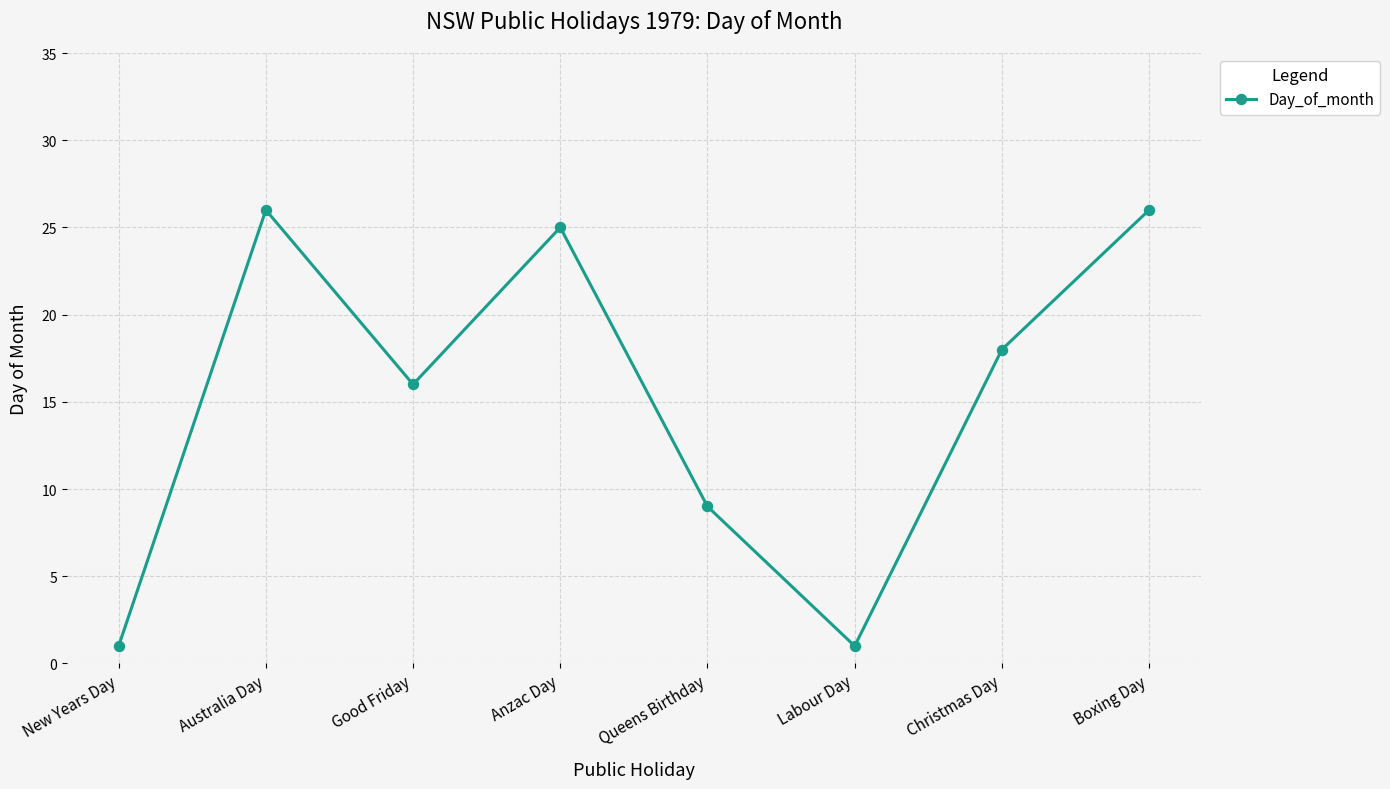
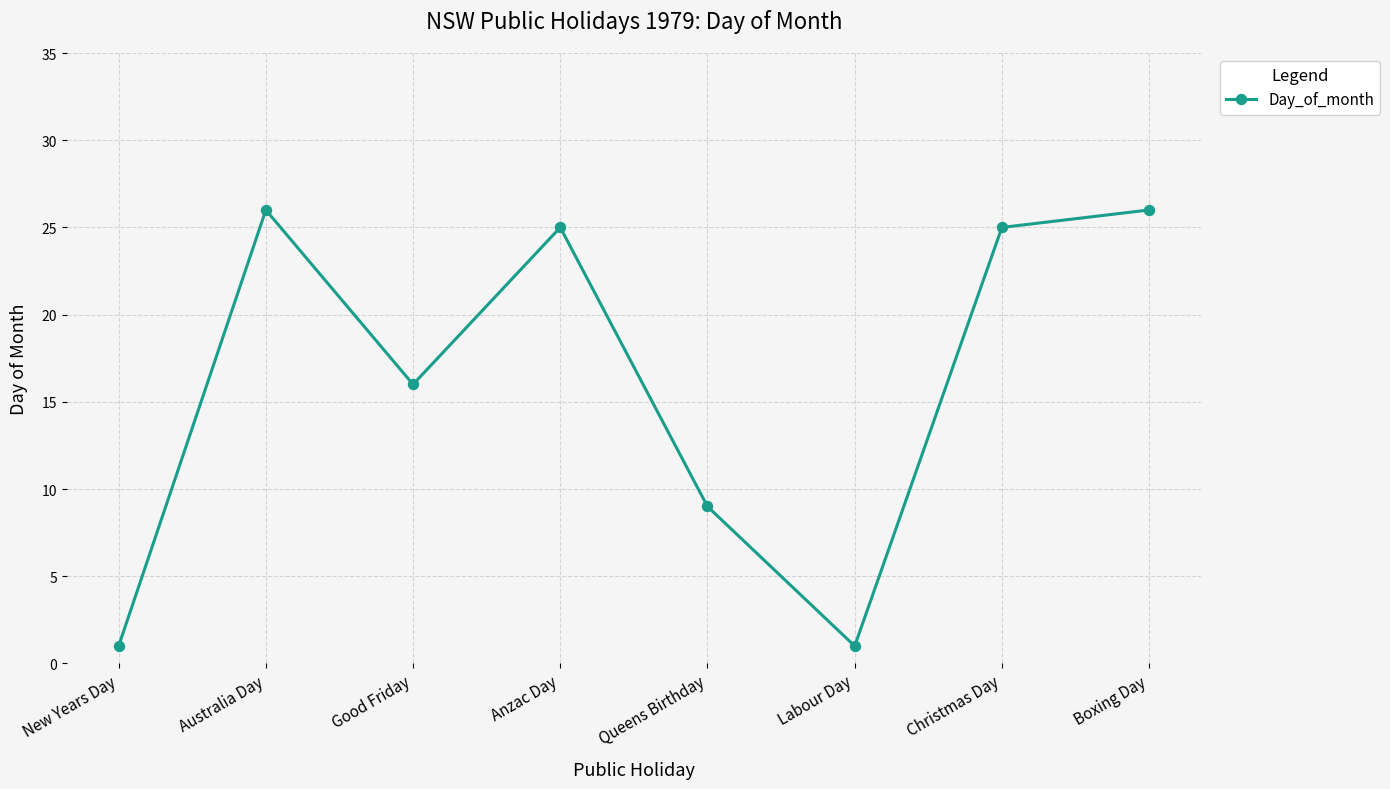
Christmas Day: 18 -> 25
